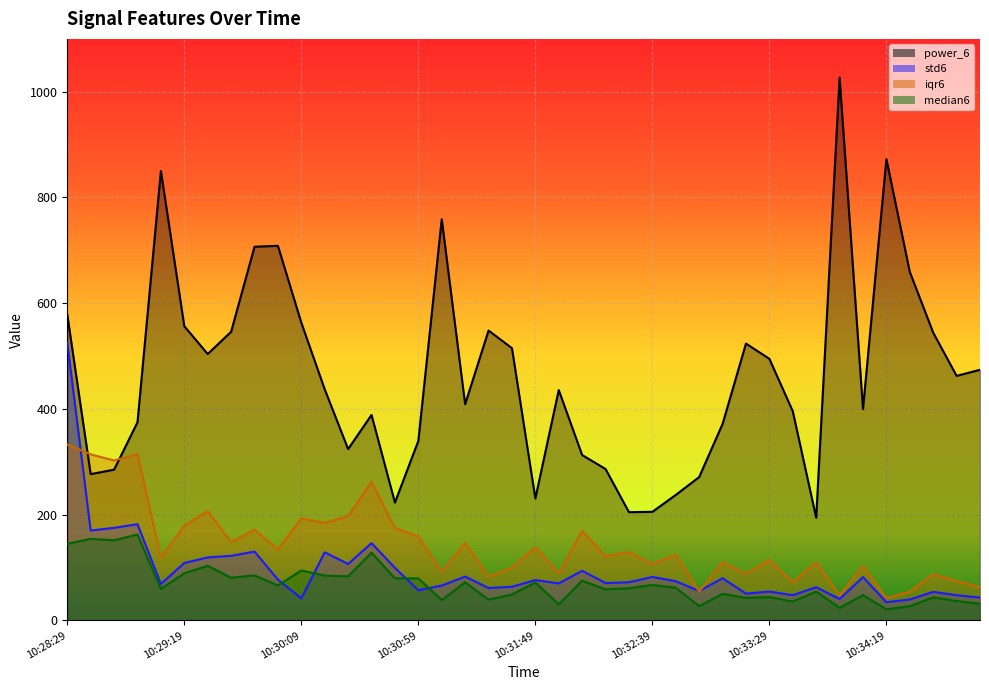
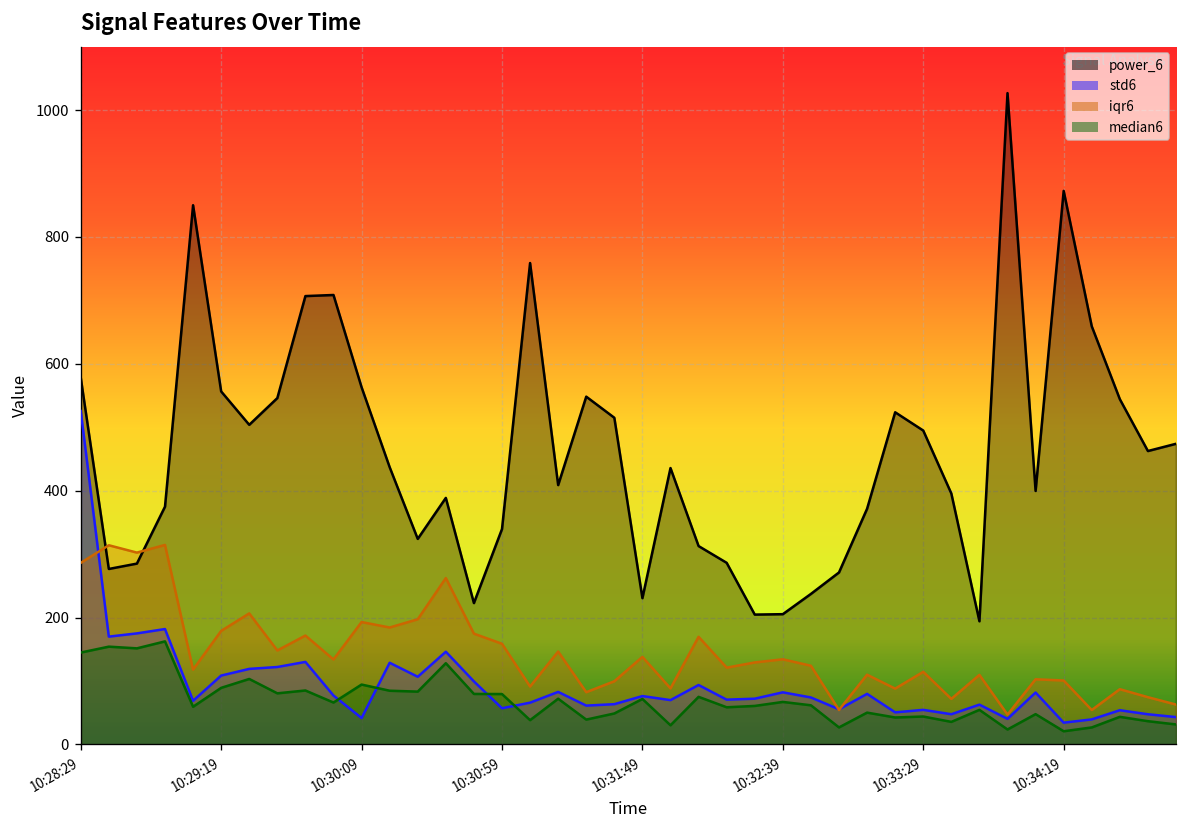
iqr6, 10:28:29: 330 -> 290
iqr6, 10:32:39: 110 -> 130
iqr6, 10:34:19: 40 -> 100
